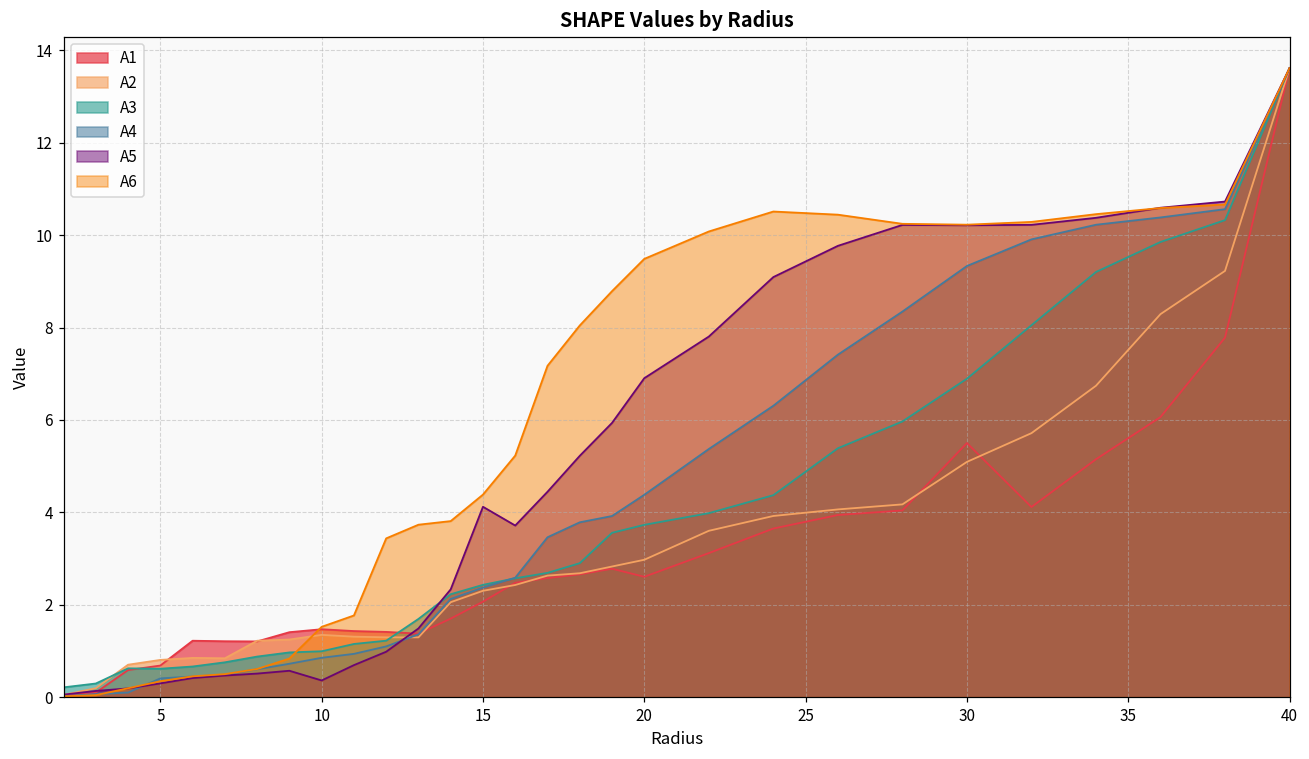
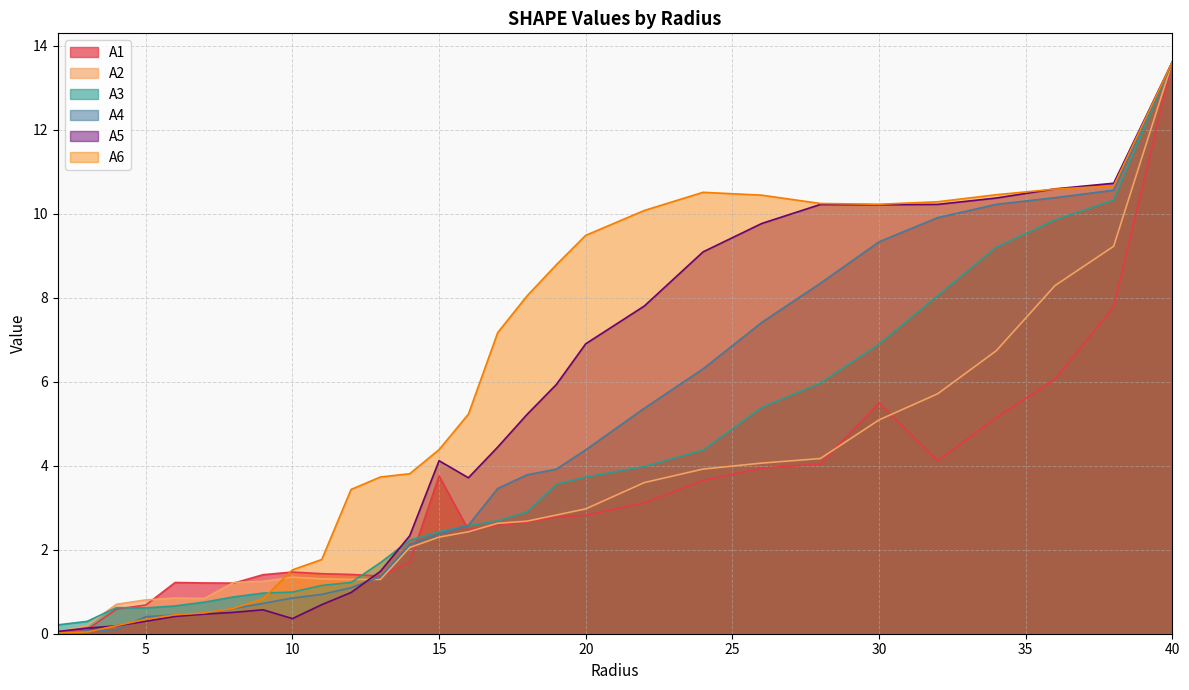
A1, 15: 2.1 -> 3.8
A1, 20: 2.6 -> 2.8
